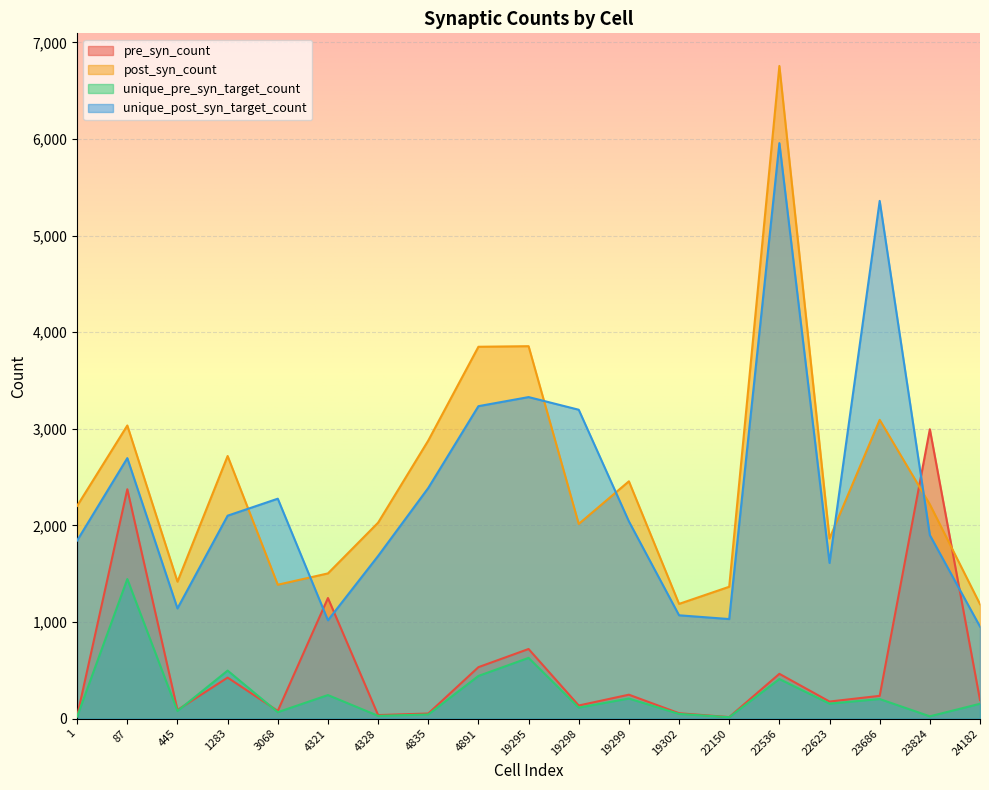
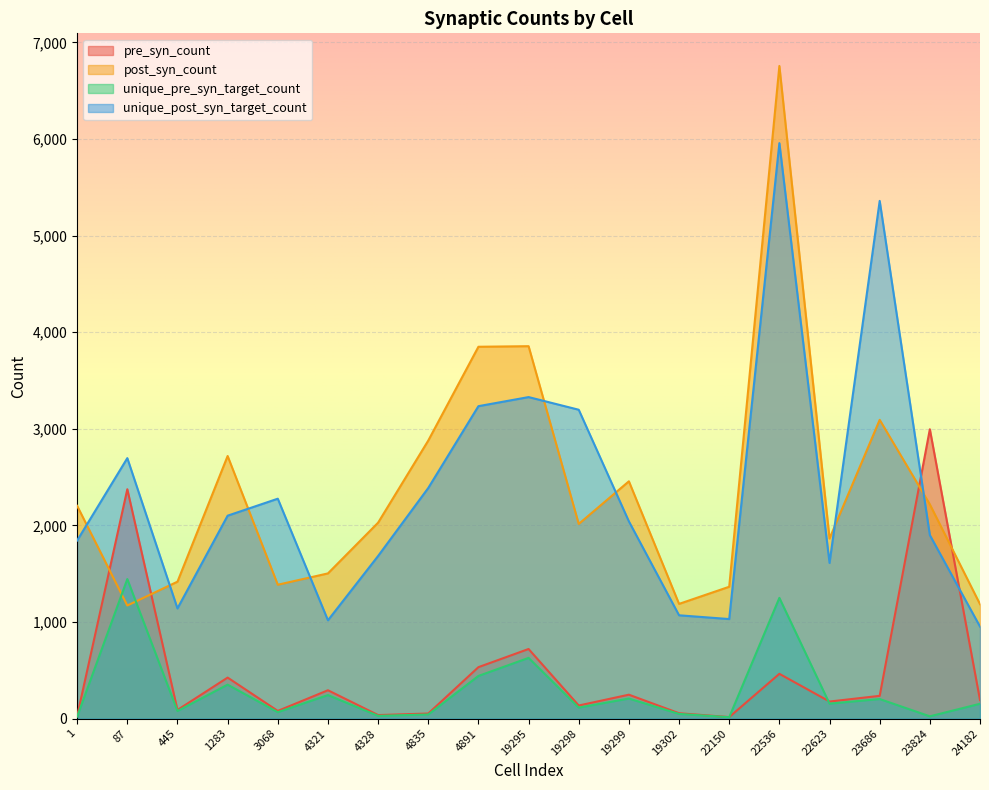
post_syn_count, 87: 3,000 -> 1,200
unique_pre_syn_target_count, 1283: 500 -> 400
pre_syn_count, 4321: 1,200 -> 300
unique_pre_syn_target_count, 22536: 400 -> 1,300
